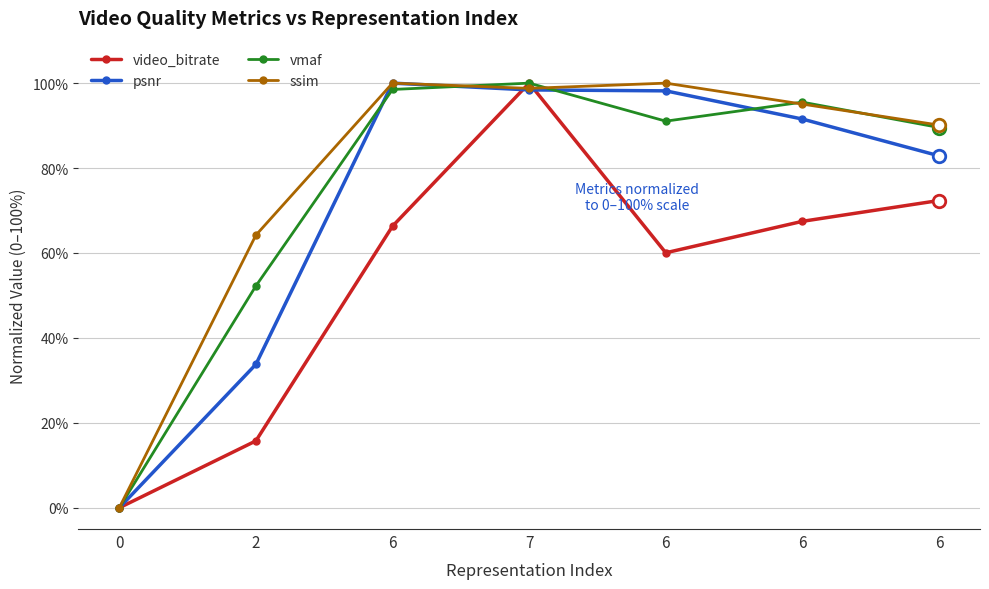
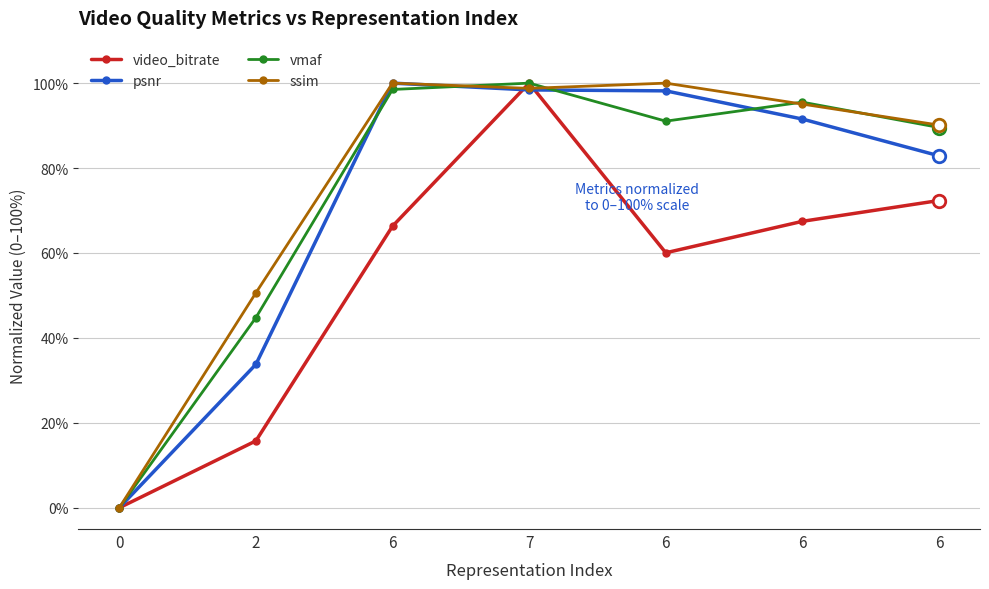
vmaf, 2: 52% -> 45%
ssim, 2: 64% -> 51%
